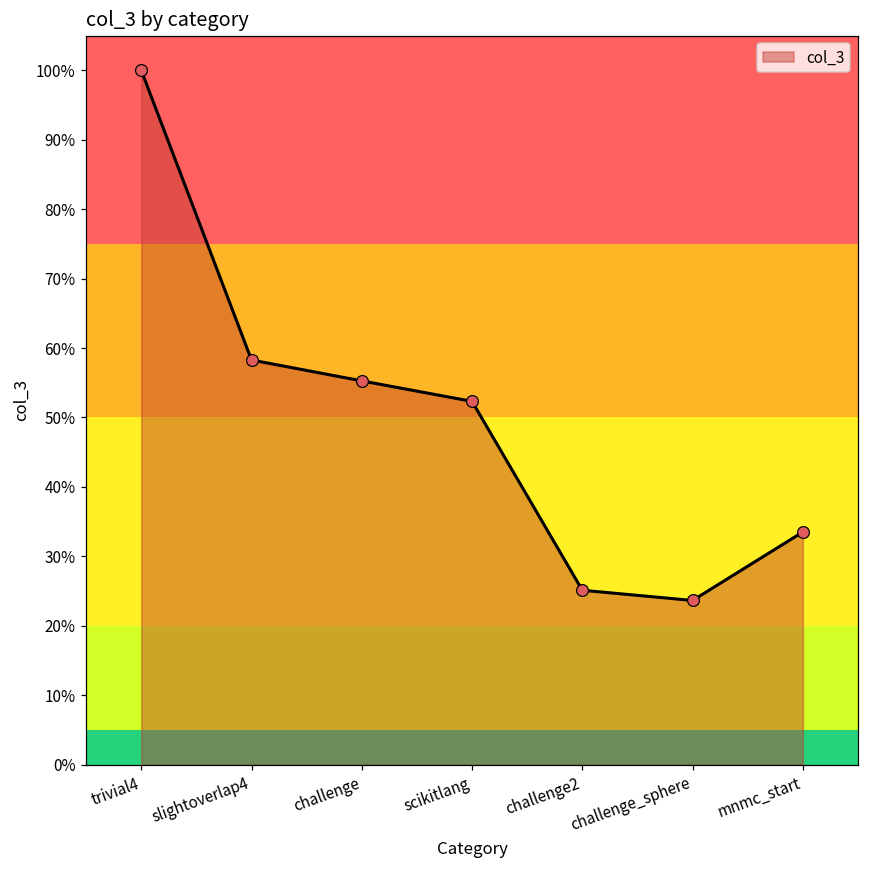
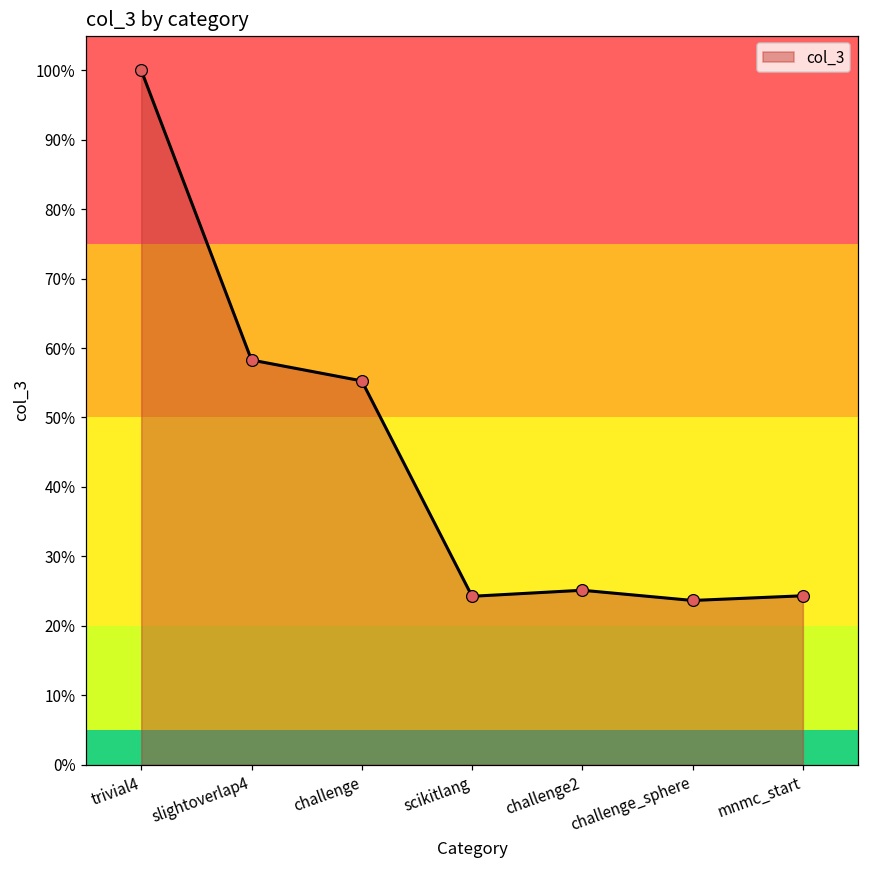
scikitlang: 52% -> 24%
mnmc_start: 34% -> 24%
